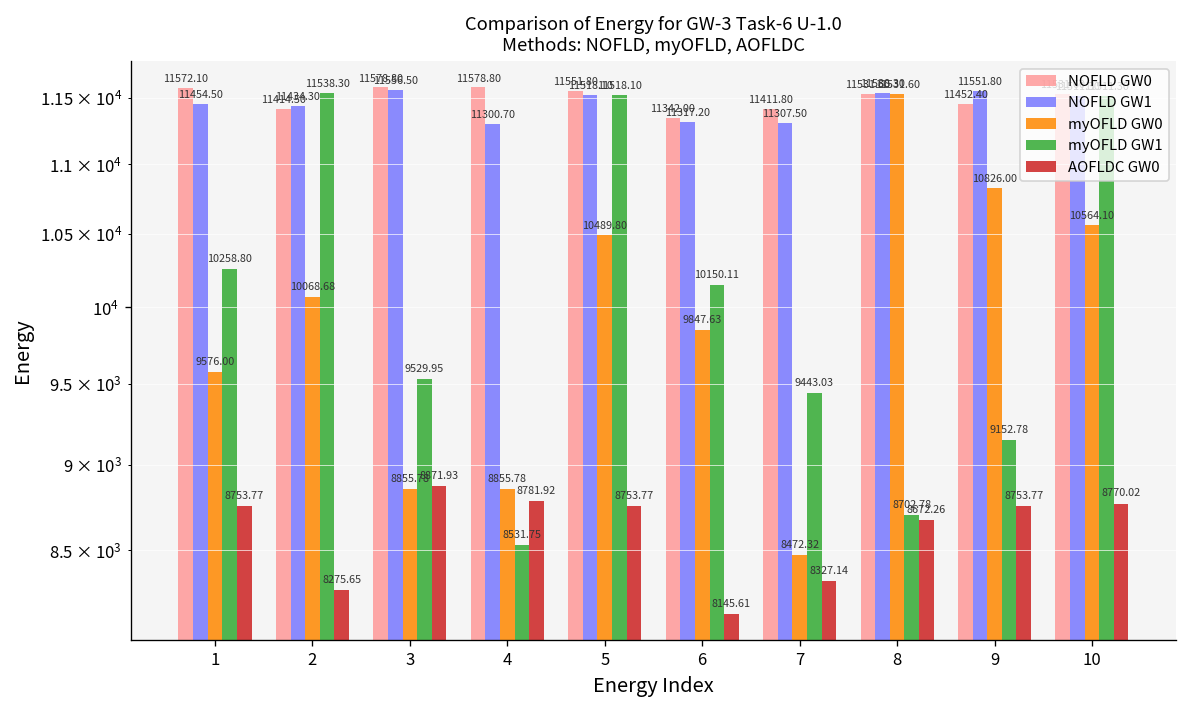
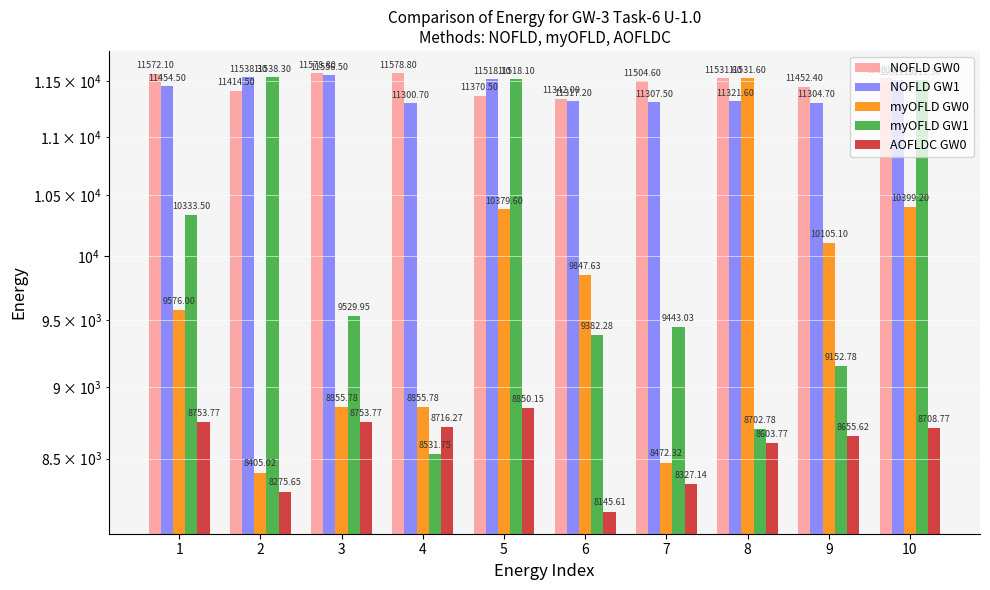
myOFLD GW1, 1: 10258.80 -> 10333.50
NOFLD GW1, 2: 11434.30 -> 11538.30
myOFLD GW0, 2: 10068.68 -> 8405.02
AOFLDC GW0, 3: 8871.93 -> 8753.77
AOFLDC GW0, 4: 8781.92 -> 8716.27
NOFLD GW0, 5: 11551.80 -> 11370.50
myOFLD GW0, 5: 10489.80 -> 10379.60
AOFLDC GW0, 5: 8753.77 -> 8850.15
myOFLD GW1, 6: 10150.11 -> 9382.28
NOFLD GW0, 7: 11411.80 -> 11504.60
NOFLD GW1, 8: 11538.30 -> 11321.60
AOFLDC GW0, 8: 8672.26 -> 8603.77
NOFLD GW1, 9: 11551.80 -> 11304.70
myOFLD GW0, 9: 10826.00 -> 10105.10
AOFLDC GW0, 9: 8753.77 -> 8655.62
myOFLD GW0, 10: 10564.10 -> 10399.20
AOFLDC GW0, 10: 8770.02 -> 8708.77
